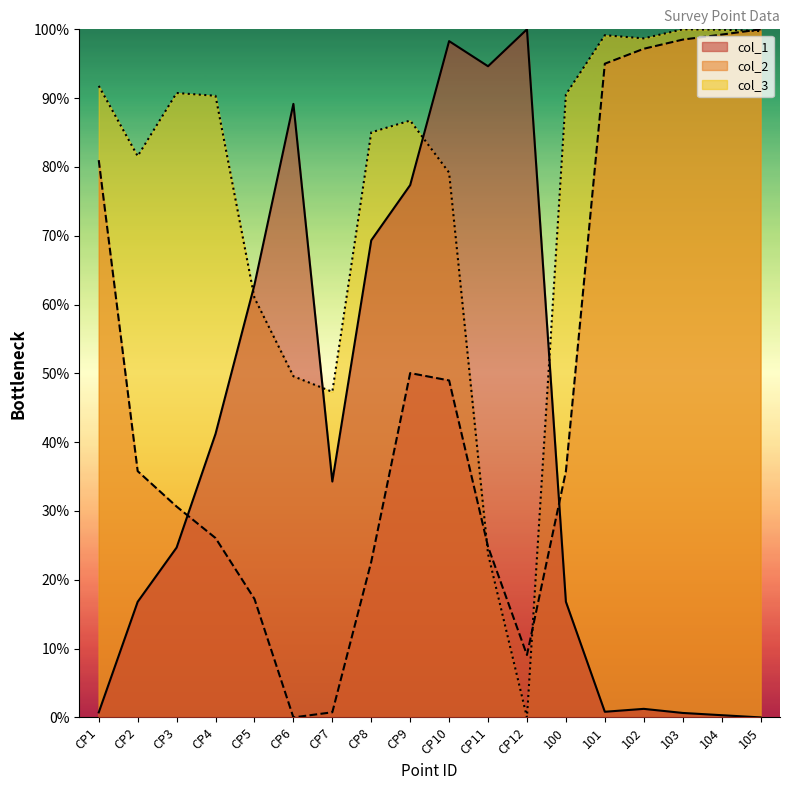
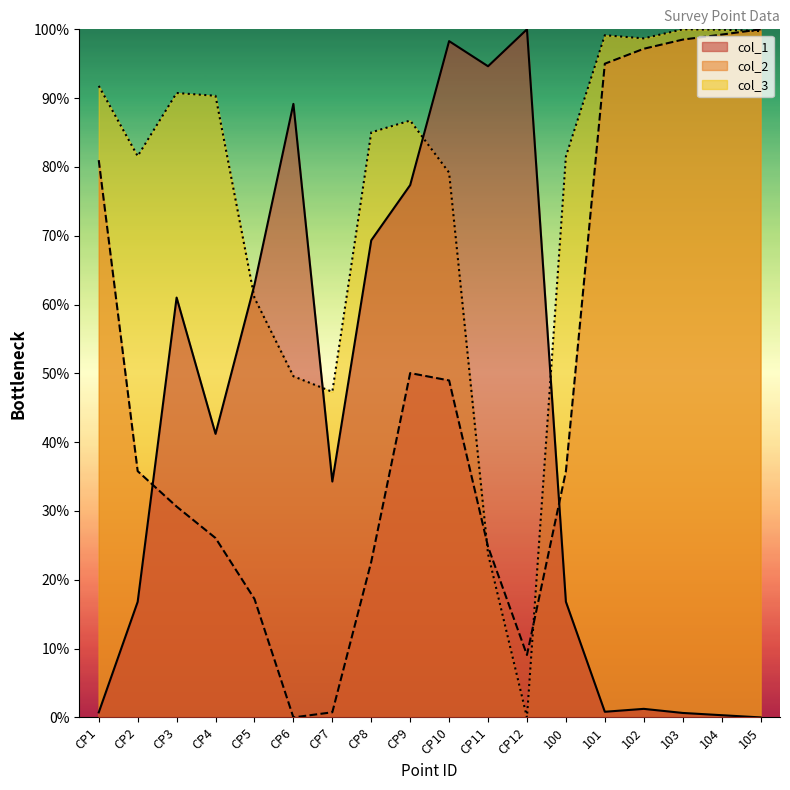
col_1, CP3: 25% -> 61%
col_3, 100: 91% -> 82%
